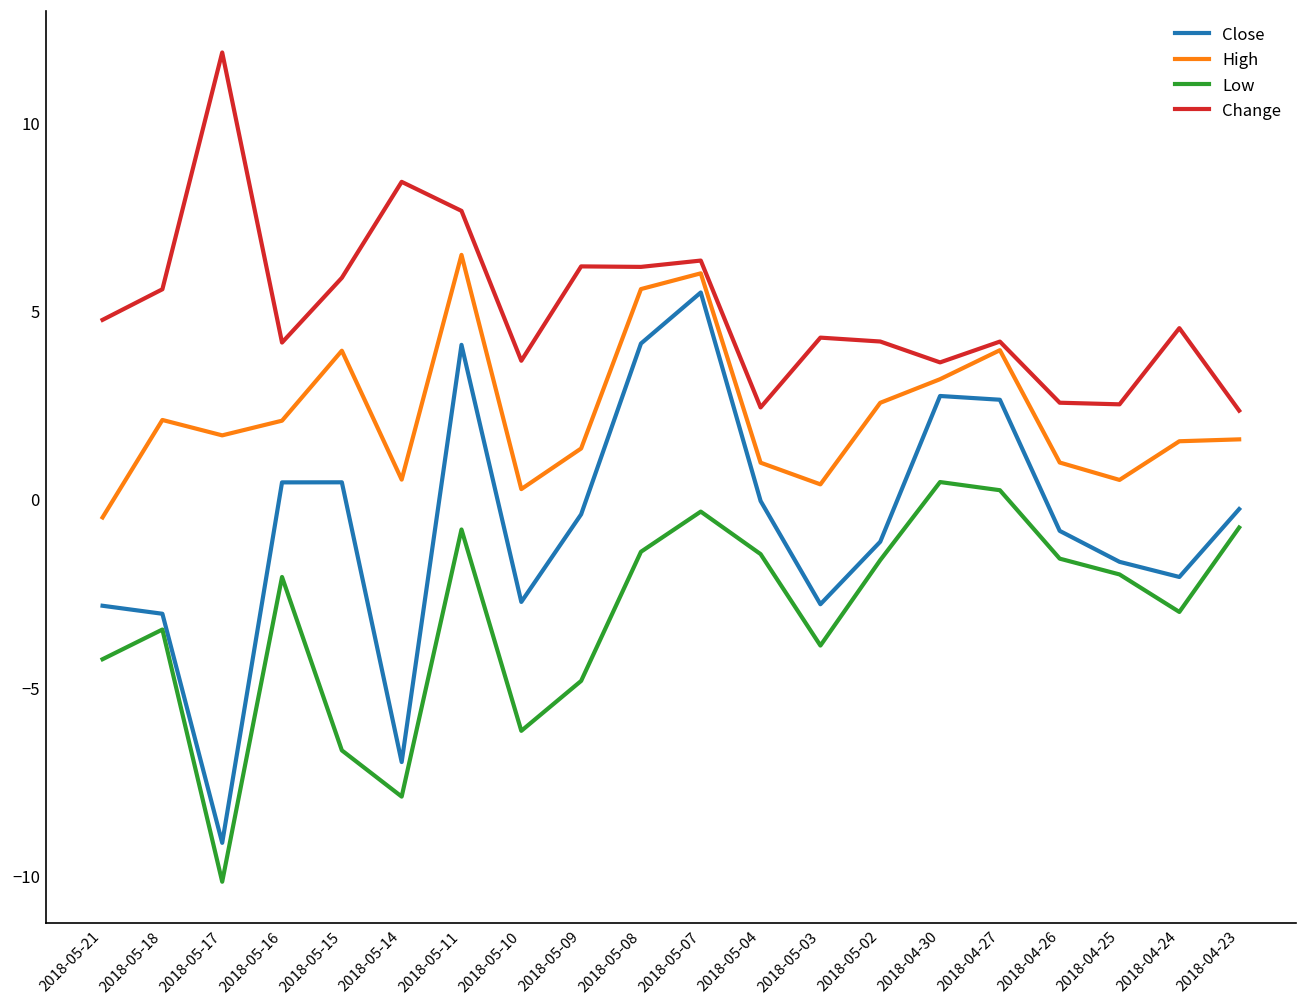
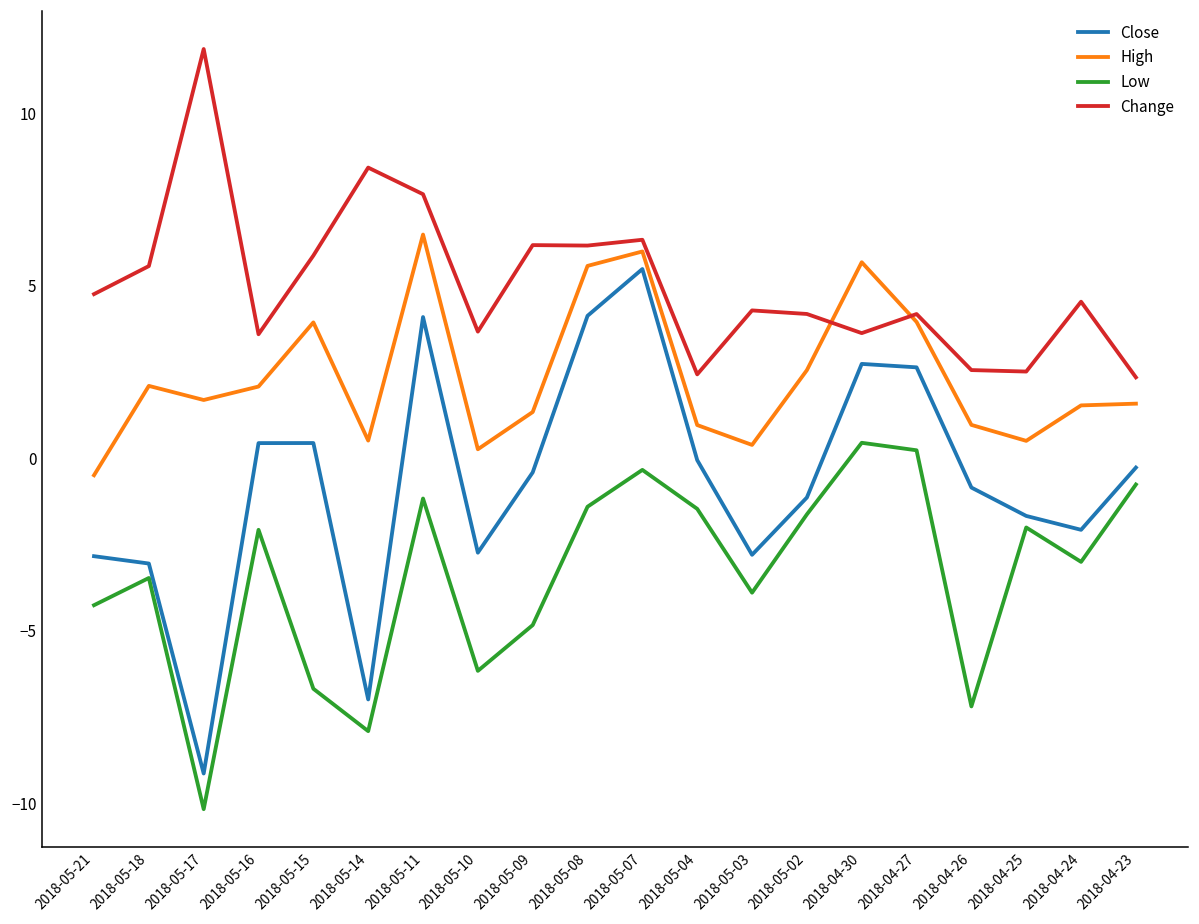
Change, 2018-05-16: 4.2 -> 3.6
Low, 2018-05-11: -0.8 -> -1.2
High, 2018-04-30: 3.2 -> 5.7
Low, 2018-04-26: -1.6 -> -7.2
